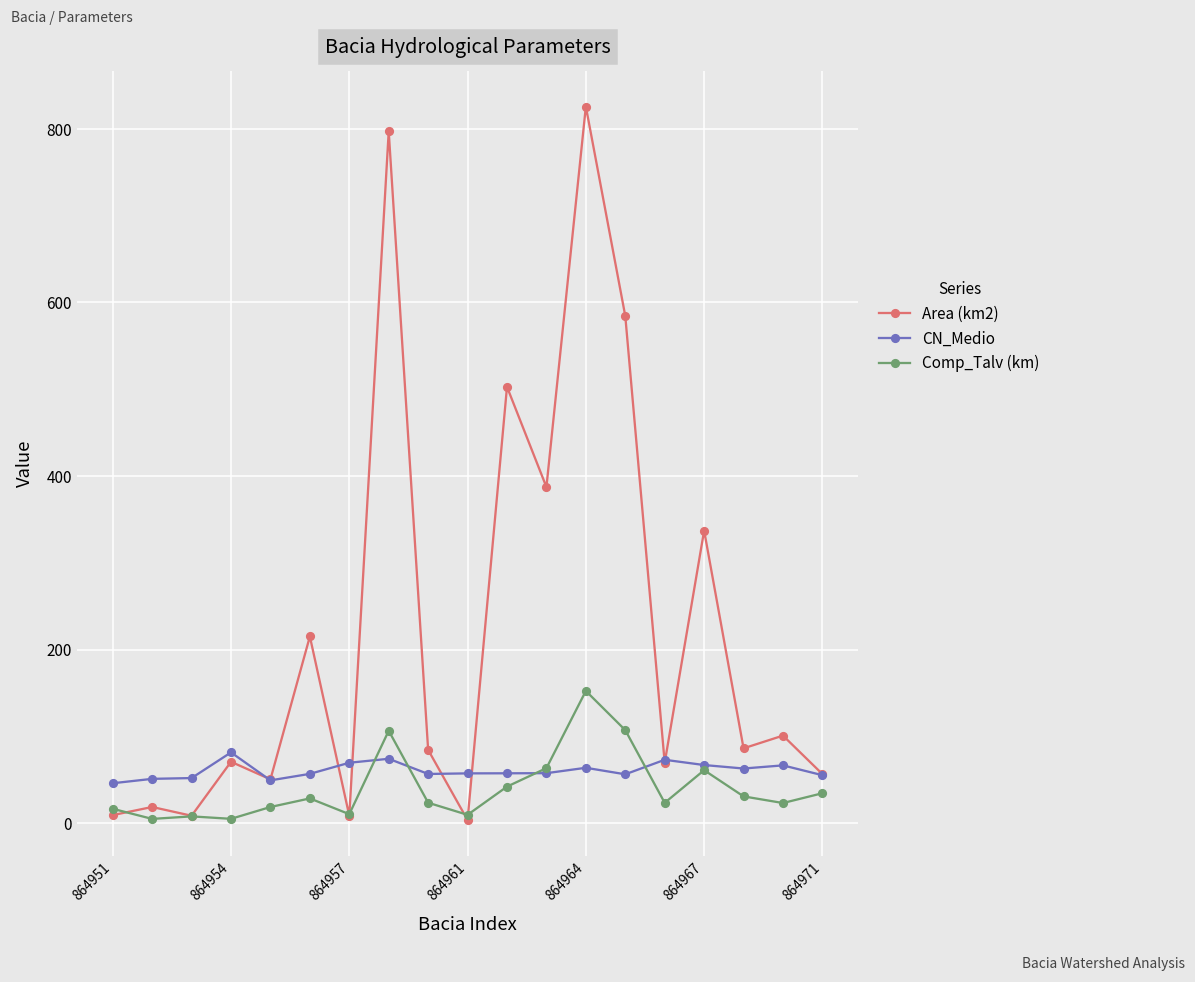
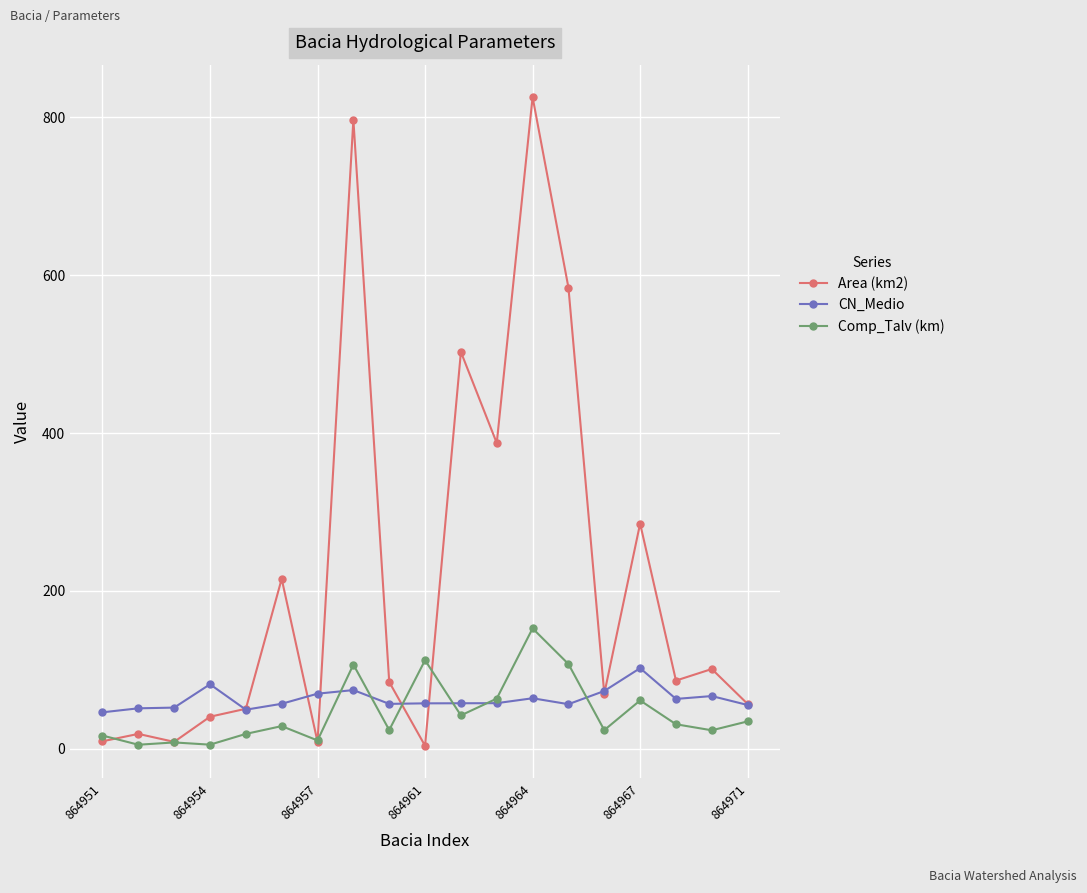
Area (km2), 864954: 70 -> 40
Comp_Talv (km), 864961: 10 -> 110
Area (km2), 864967: 340 -> 290
CN_Medio, 864967: 70 -> 100
